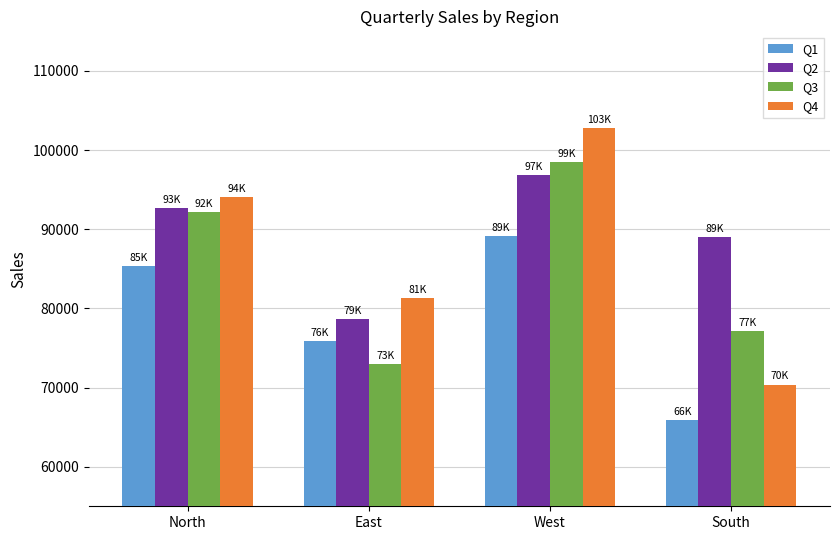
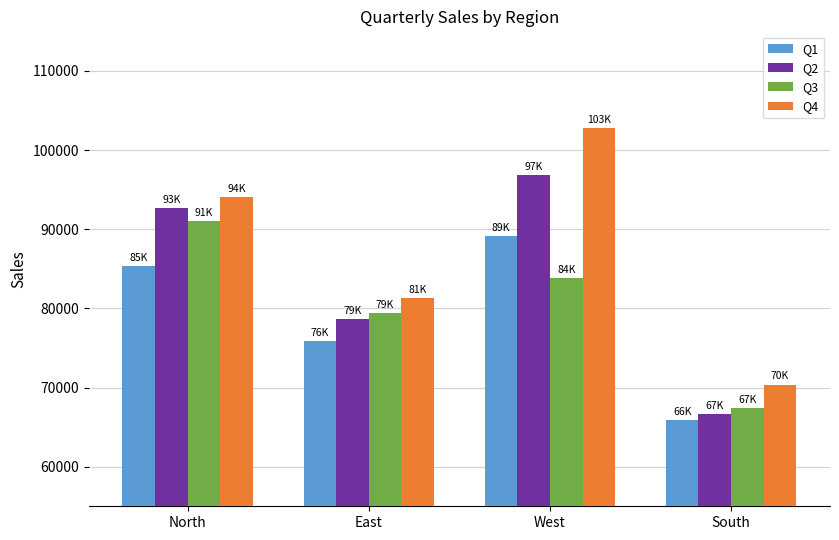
Q3, North: 92K -> 91K
Q3, East: 73K -> 79K
Q3, West: 99K -> 84K
Q2, South: 89K -> 67K
Q3, South: 77K -> 67K
